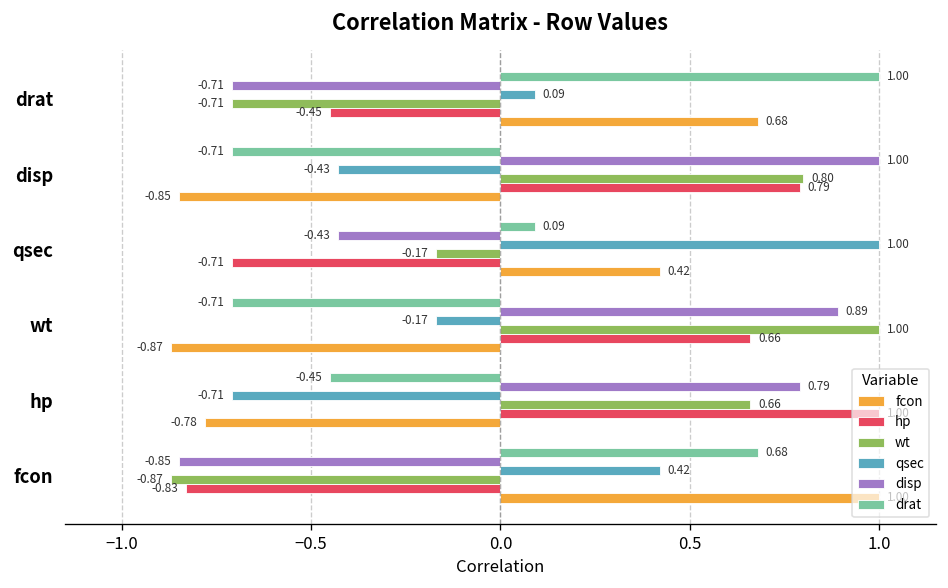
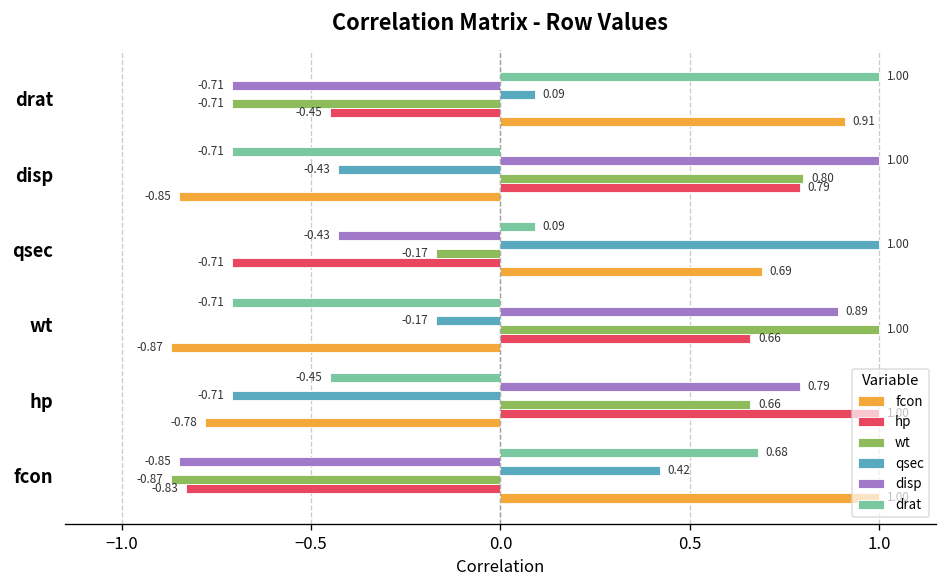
fcon, drat: 0.68 -> 0.91
fcon, qsec: 0.42 -> 0.69
